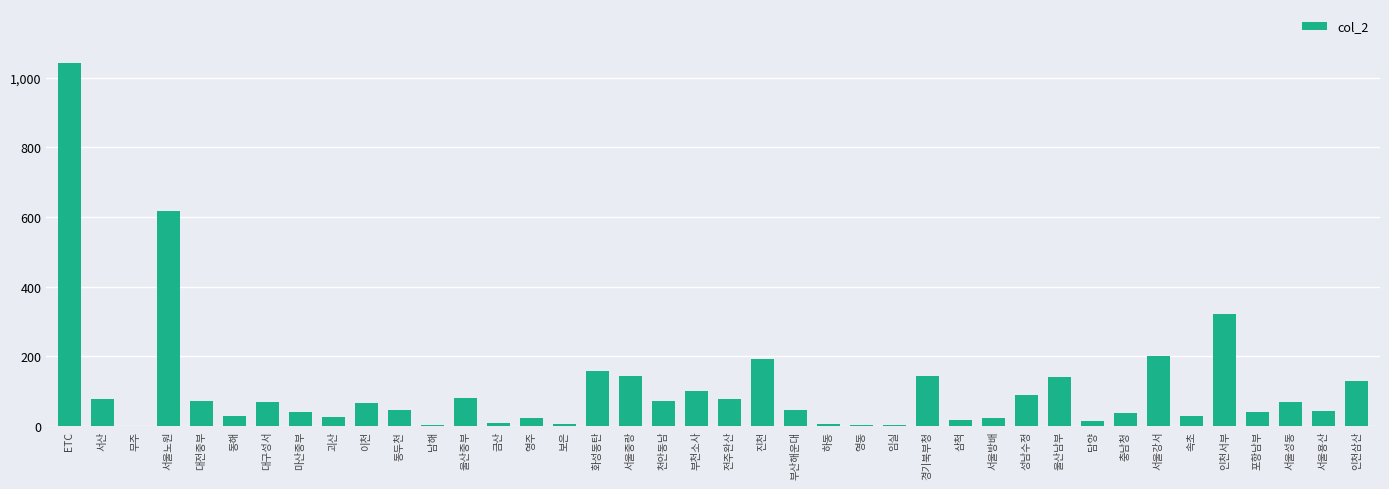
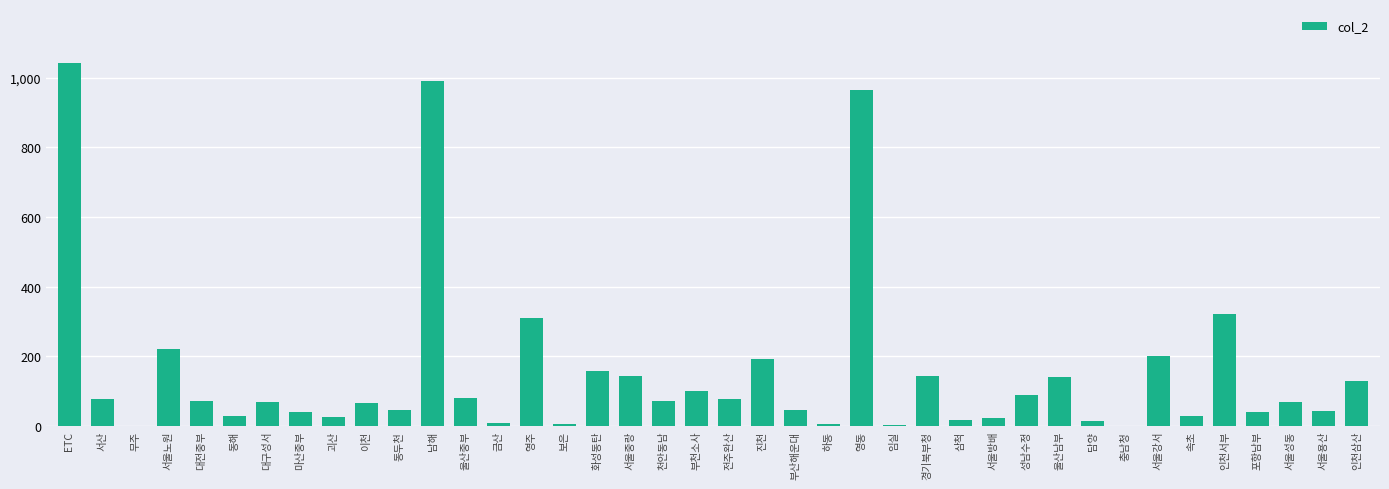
서울노원: 620 -> 220
남해: 0 -> 990
영주: 20 -> 310
영동: 0 -> 970
충남청: 40 -> 0
